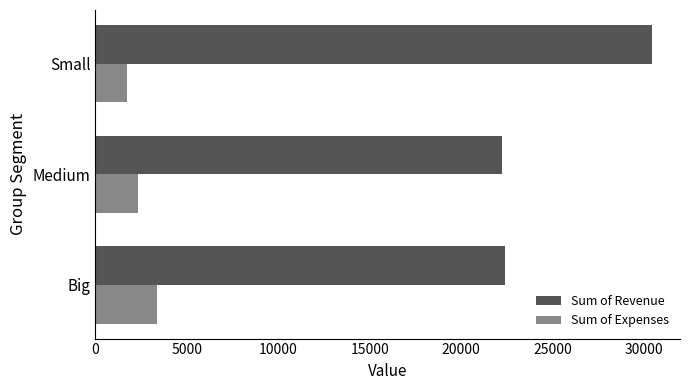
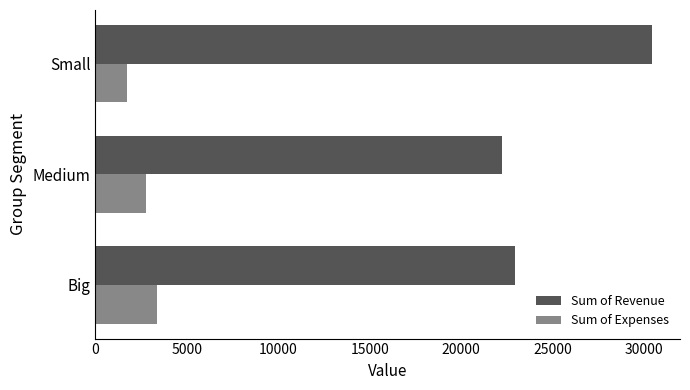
Sum of Expenses, Medium: 2300 -> 2800
Sum of Revenue, Big: 22400 -> 23000
